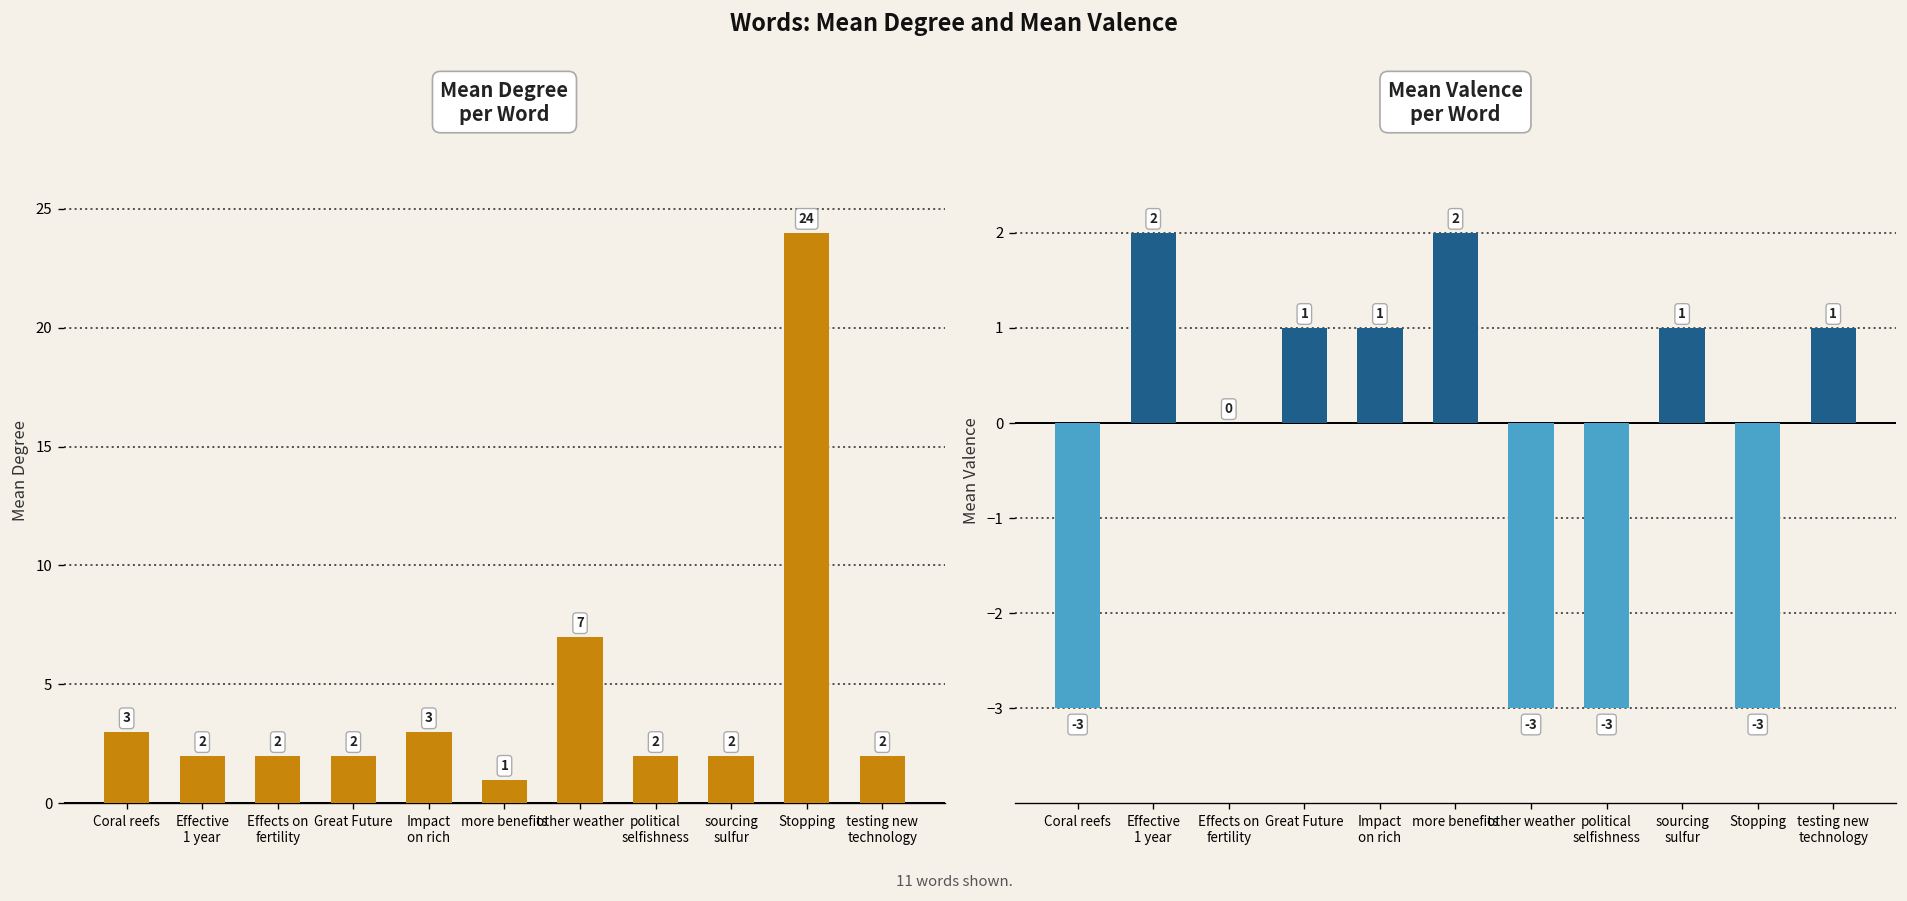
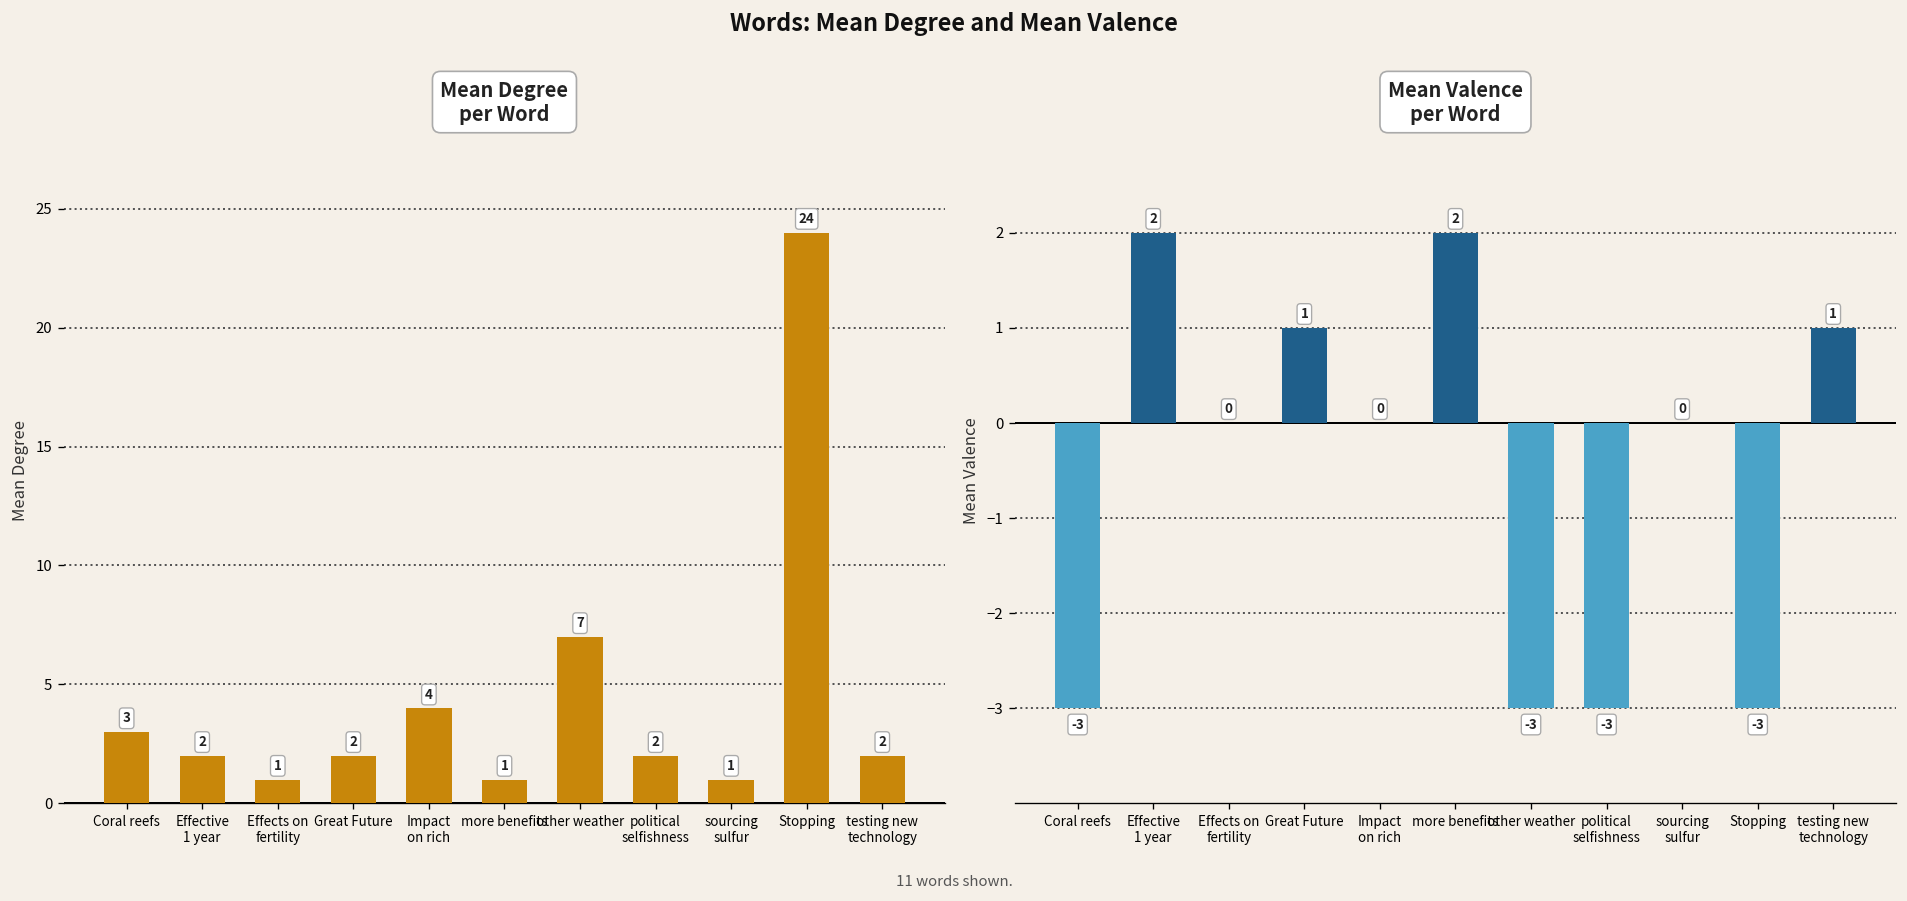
Mean Degree per Word, Effects on fertility: 2 -> 1
Mean Degree per Word, Impact on rich: 3 -> 4
Mean Degree per Word, sourcing sulfur: 2 -> 1
Mean Valence per Word, Impact on rich: 1 -> 0
Mean Valence per Word, sourcing sulfur: 1 -> 0
